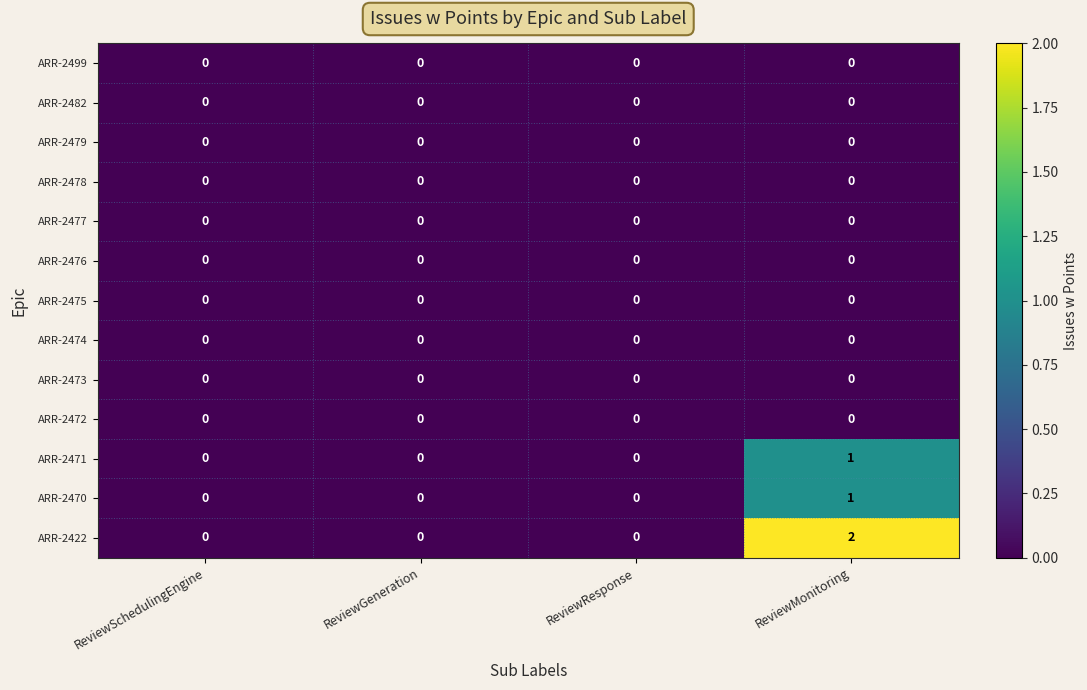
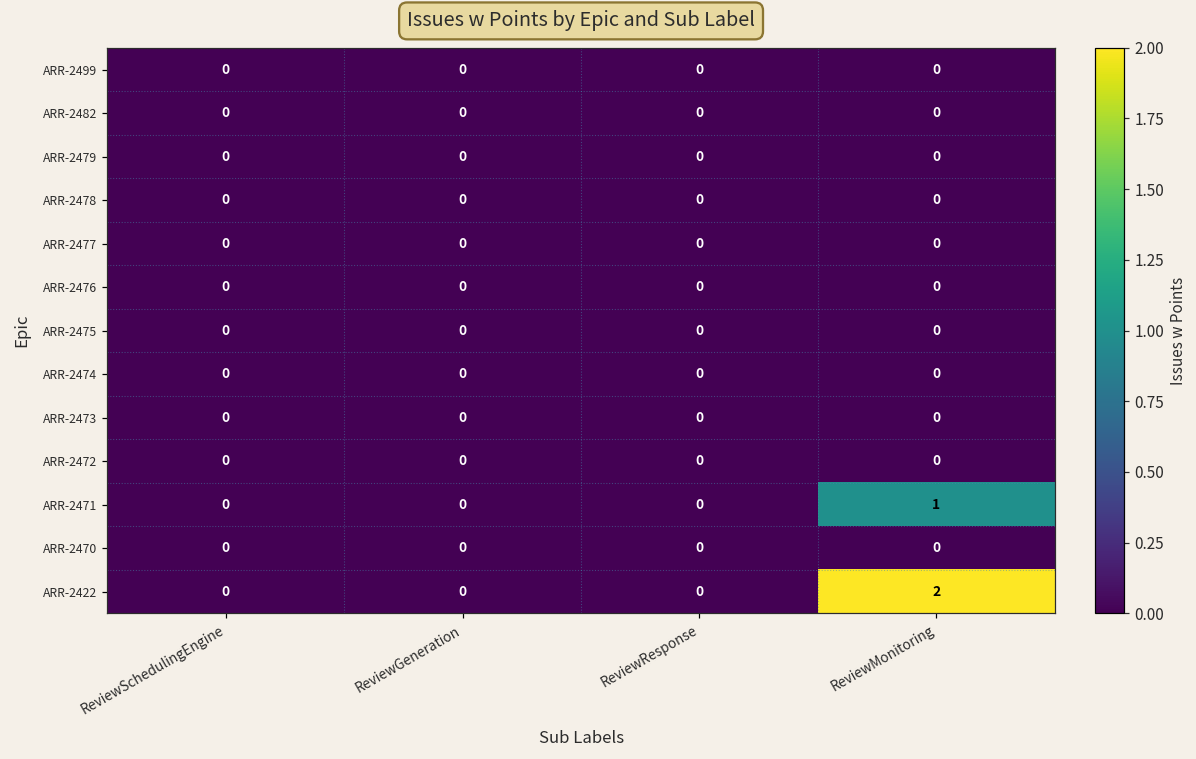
ARR-2470, ReviewMonitoring: 1 -> 0
